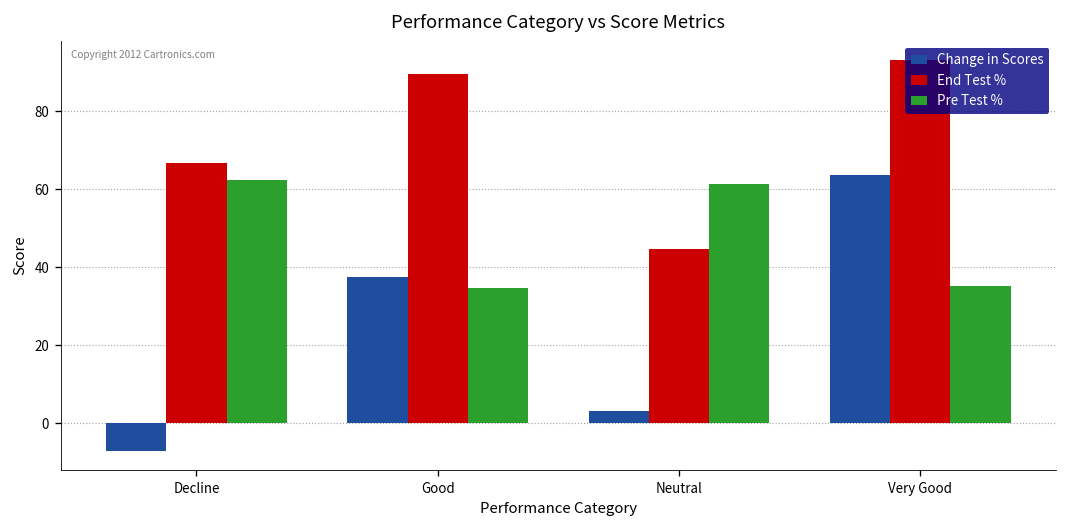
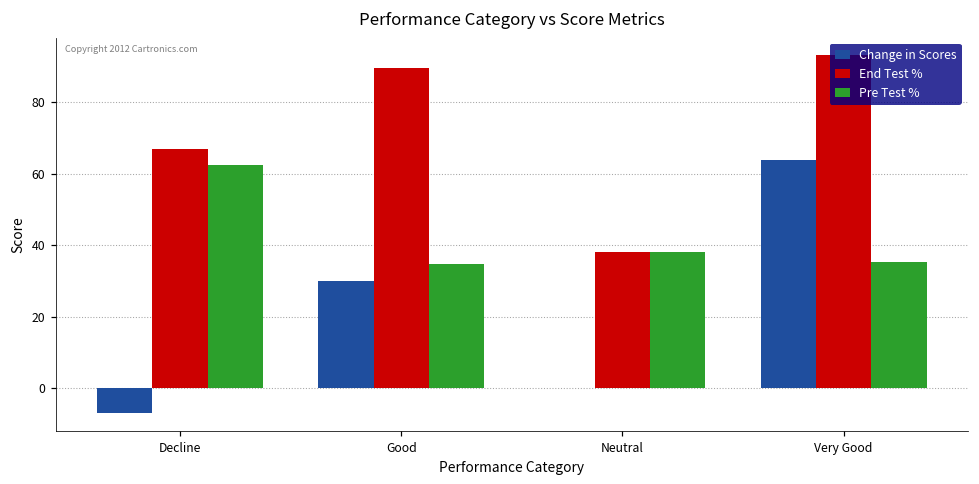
Change in Scores, Good: 38 -> 30
Change in Scores, Neutral: 3 -> 0
End Test %, Neutral: 45 -> 38
Pre Test %, Neutral: 62 -> 38
